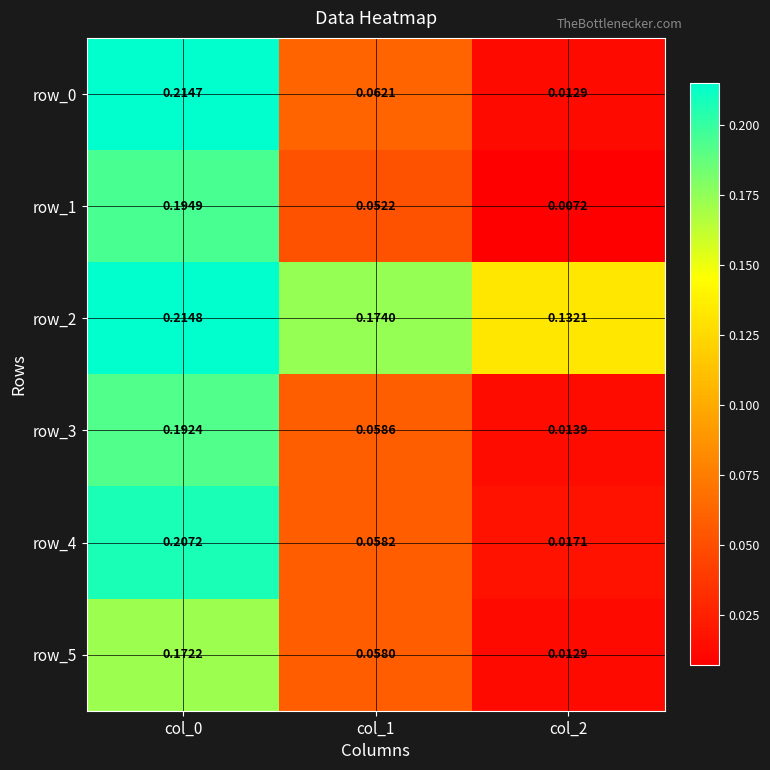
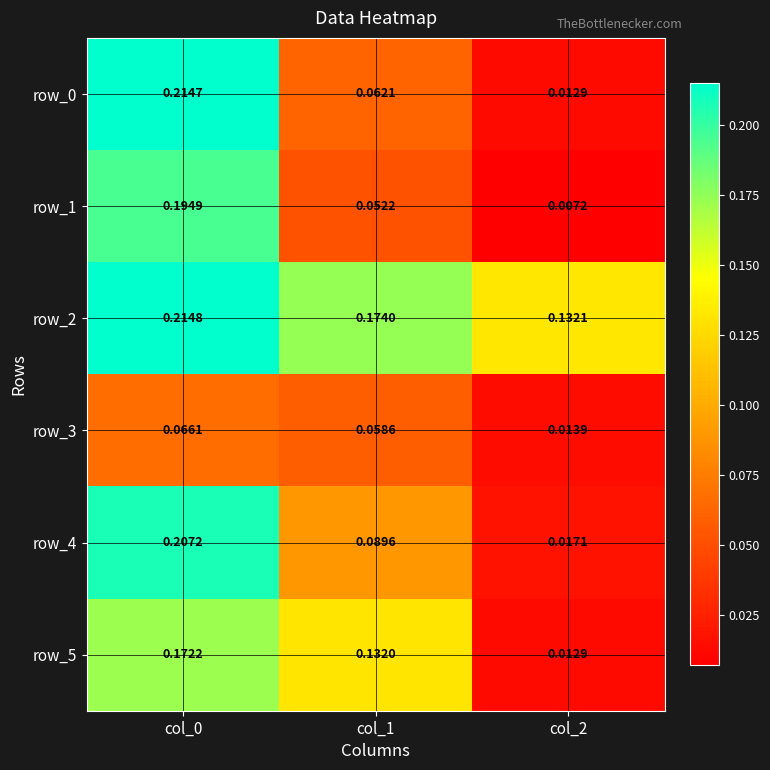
row_3, col_0: 0.1924 -> 0.0661
row_4, col_1: 0.0582 -> 0.0896
row_5, col_1: 0.0580 -> 0.1320
